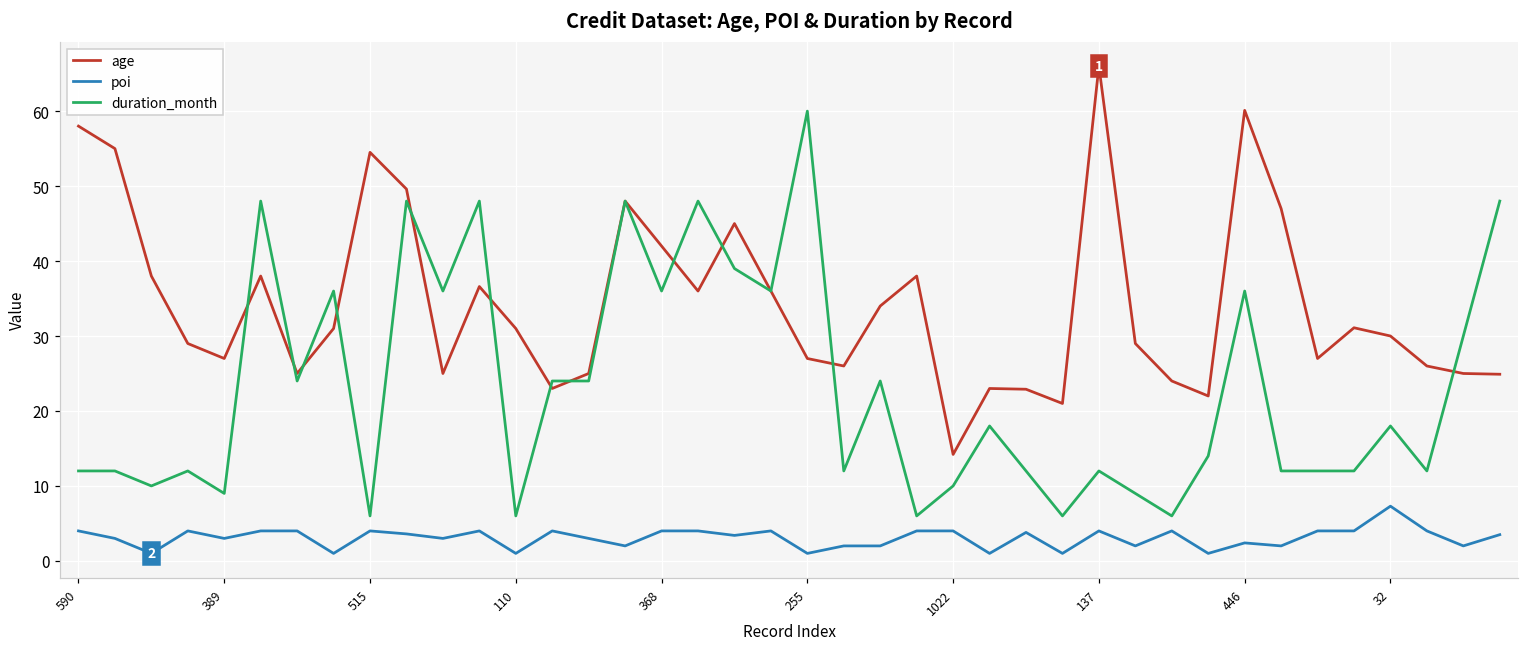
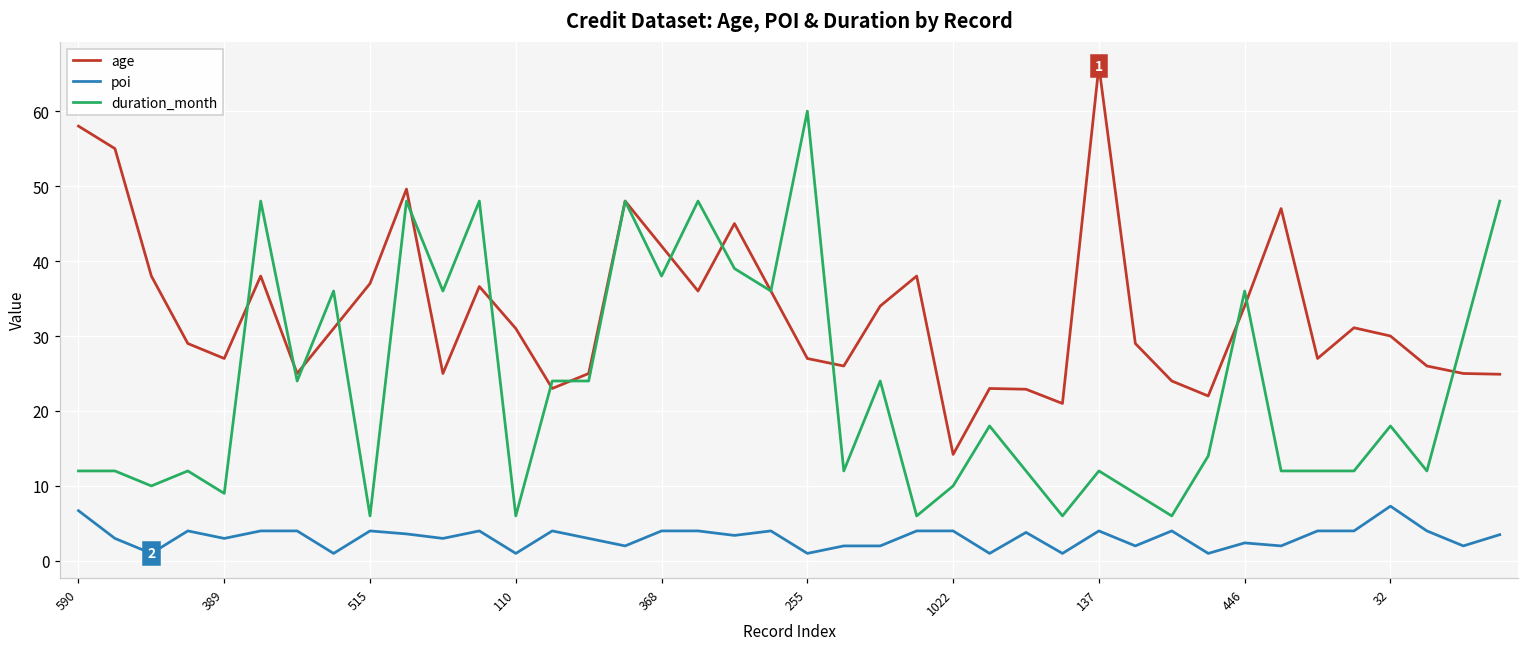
poi, 590: 4 -> 7
age, 515: 55 -> 37
duration_month, 368: 36 -> 38
age, 446: 60 -> 34
